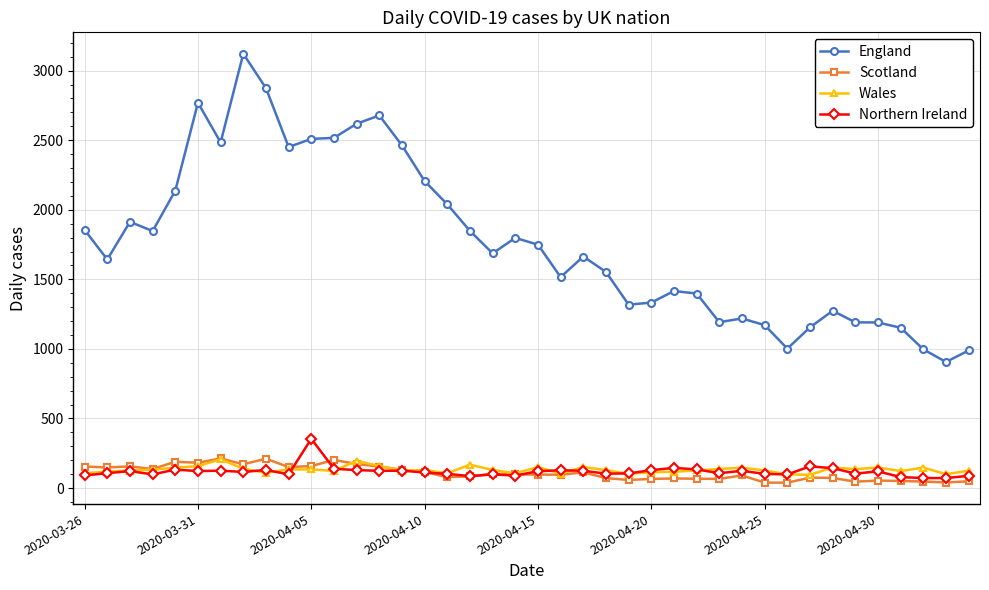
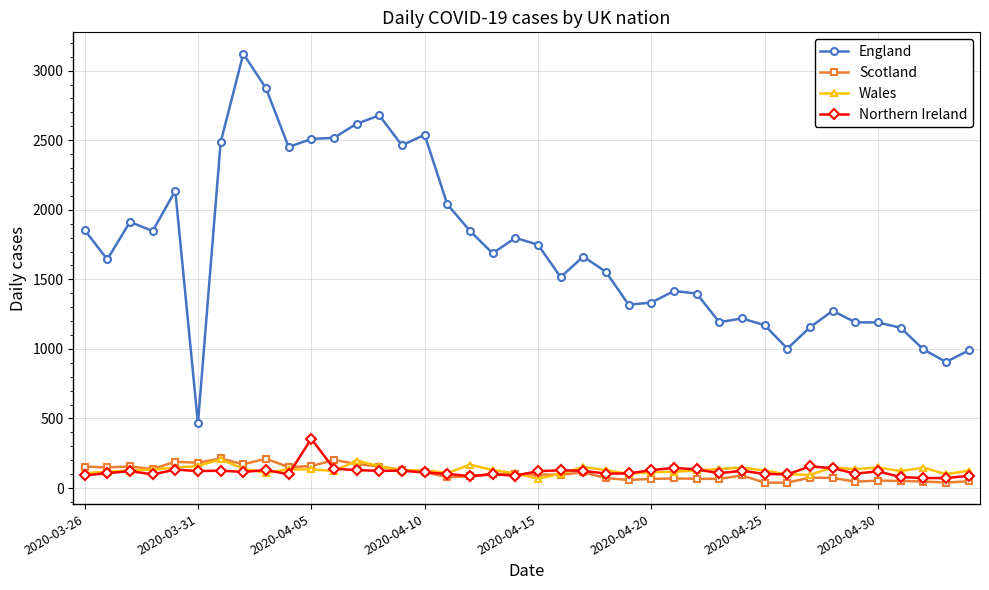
England, 2020-03-31: 2770 -> 470
England, 2020-04-10: 2210 -> 2540
Wales, 2020-04-15: 150 -> 70
